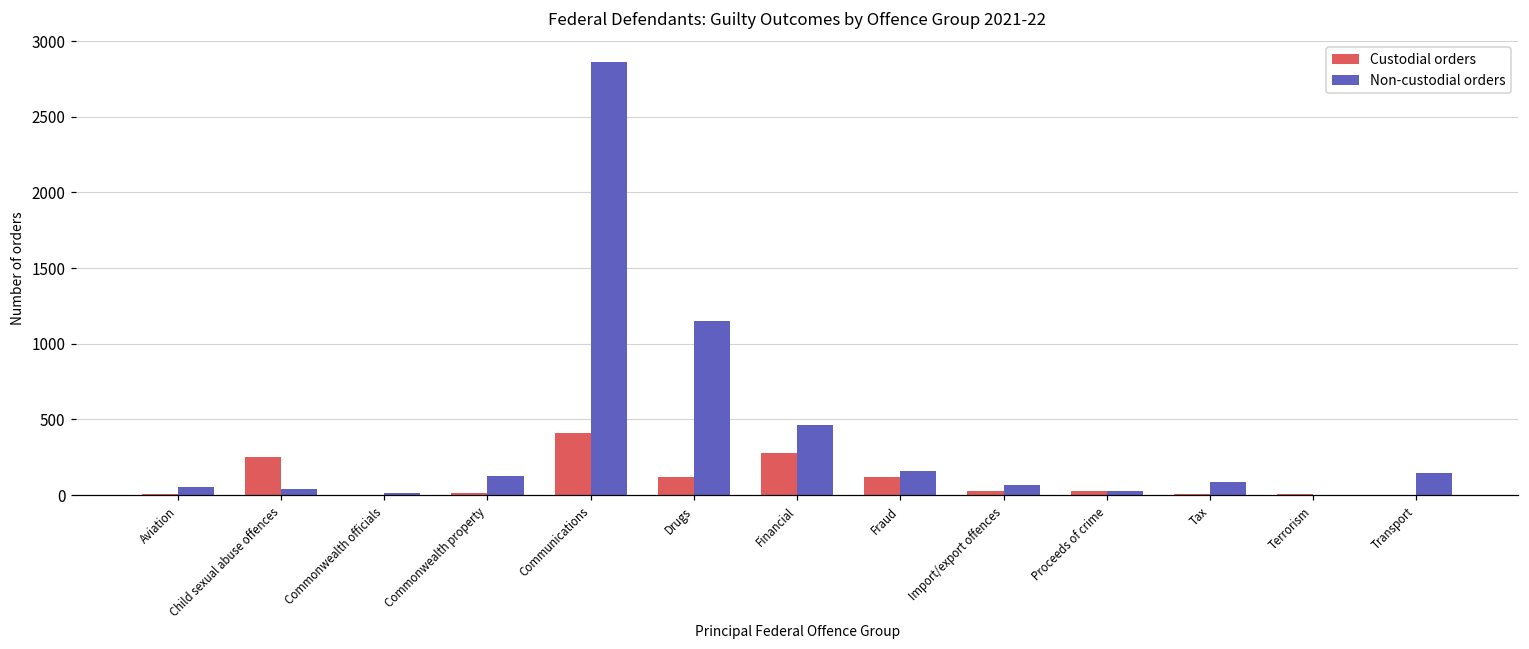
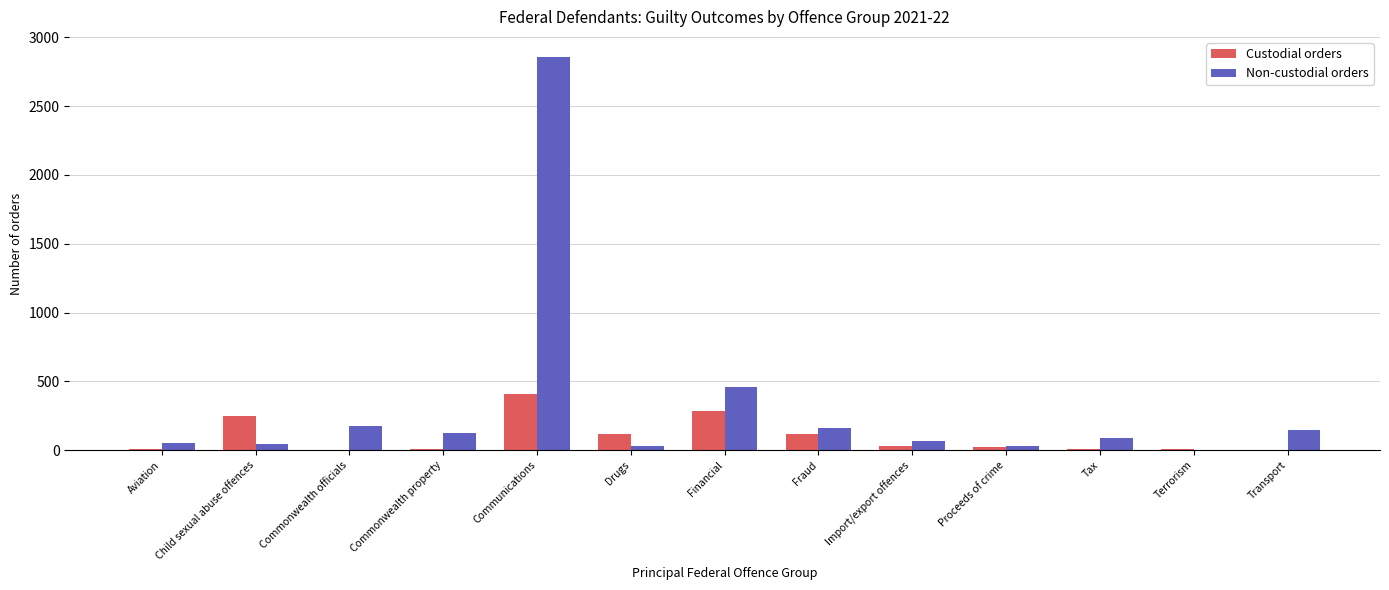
Non-custodial orders, Commonwealth officials: 10 -> 180
Non-custodial orders, Drugs: 1150 -> 30
